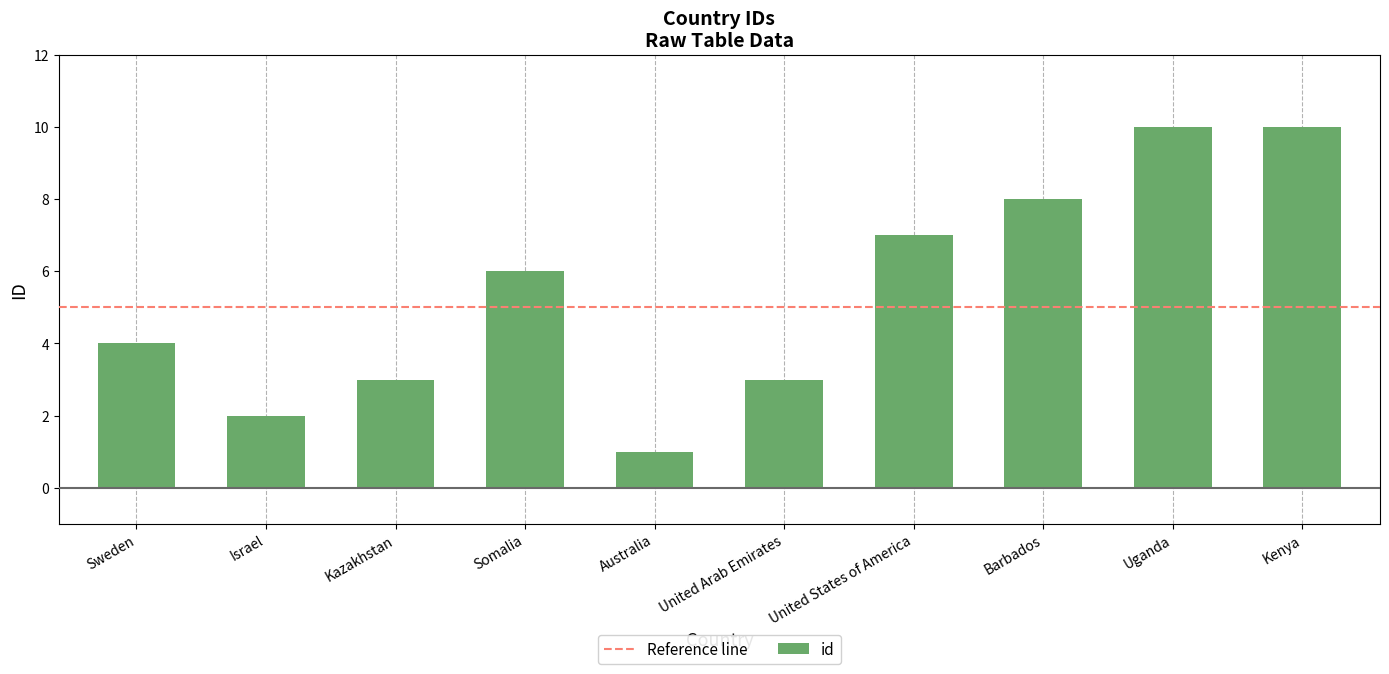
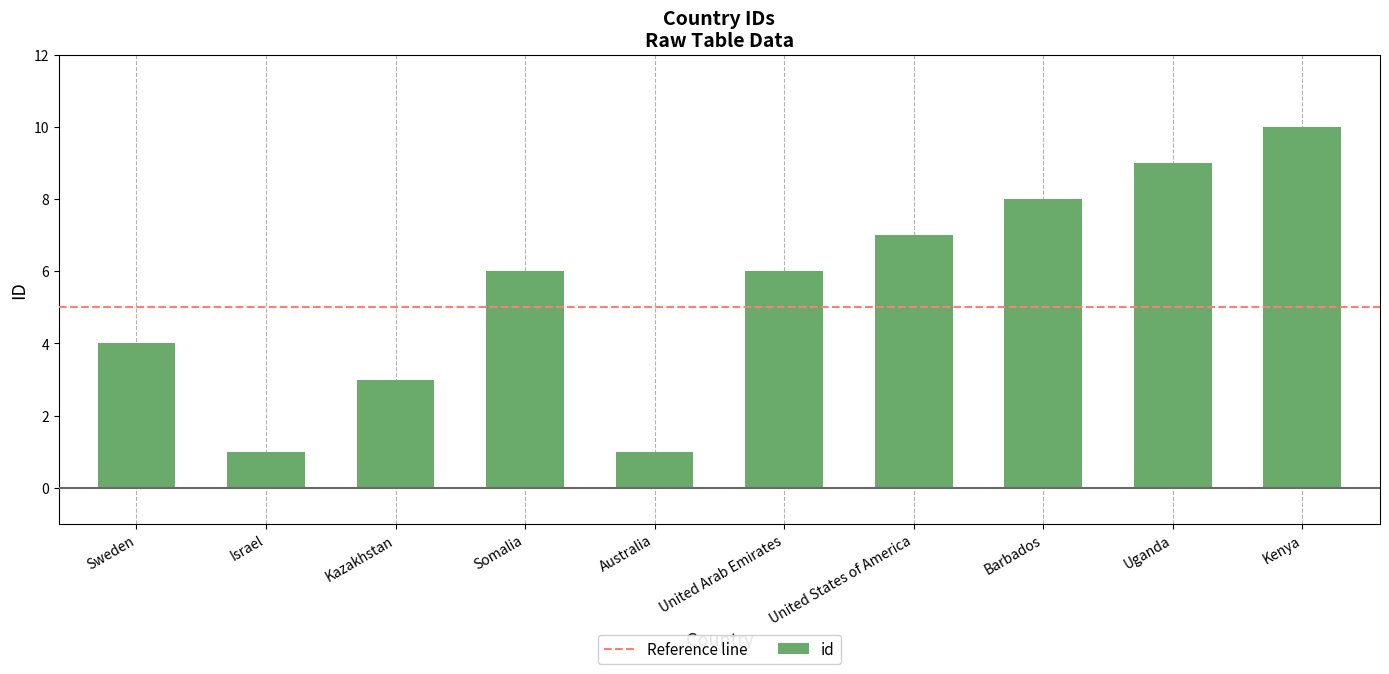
Israel: 2 -> 1
United Arab Emirates: 3 -> 6
Uganda: 10 -> 9
